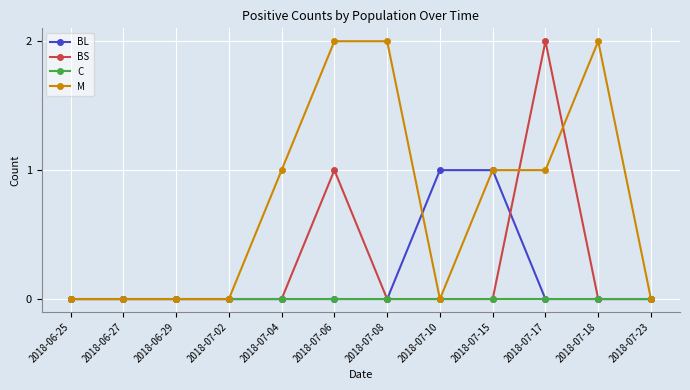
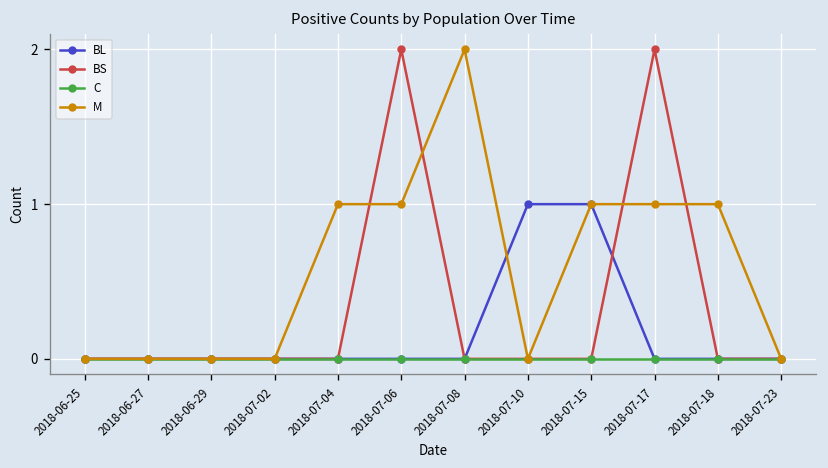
BS, 2018-07-06: 1 -> 2
M, 2018-07-06: 2 -> 1
M, 2018-07-18: 2 -> 1
